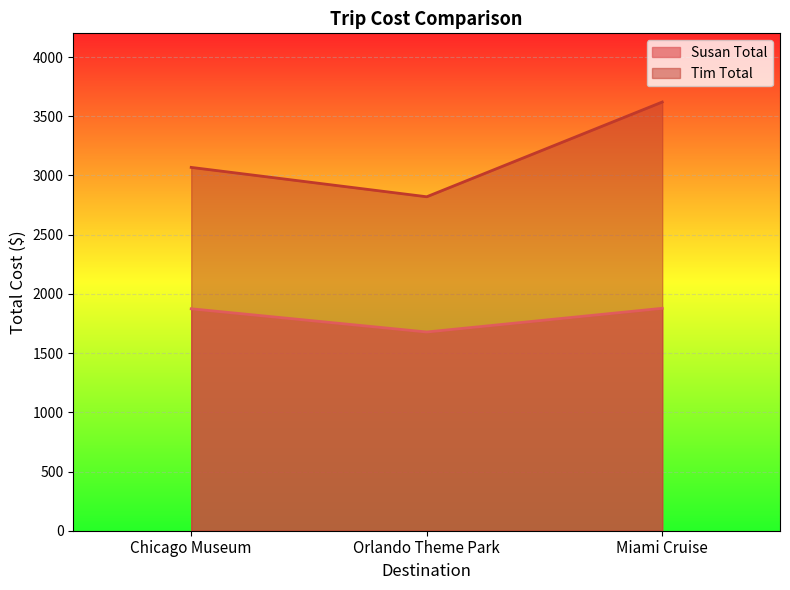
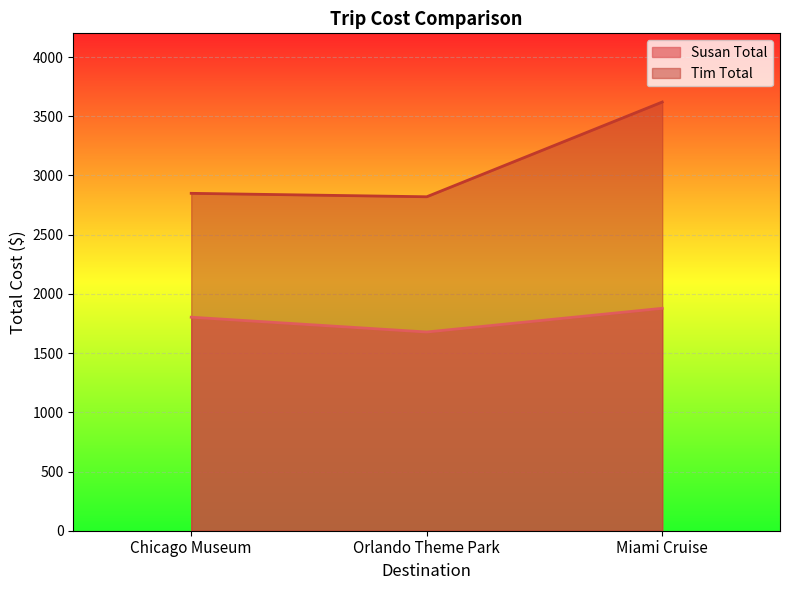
Susan Total, Chicago Museum: 1870 -> 1800
Tim Total, Chicago Museum: 3070 -> 2850
